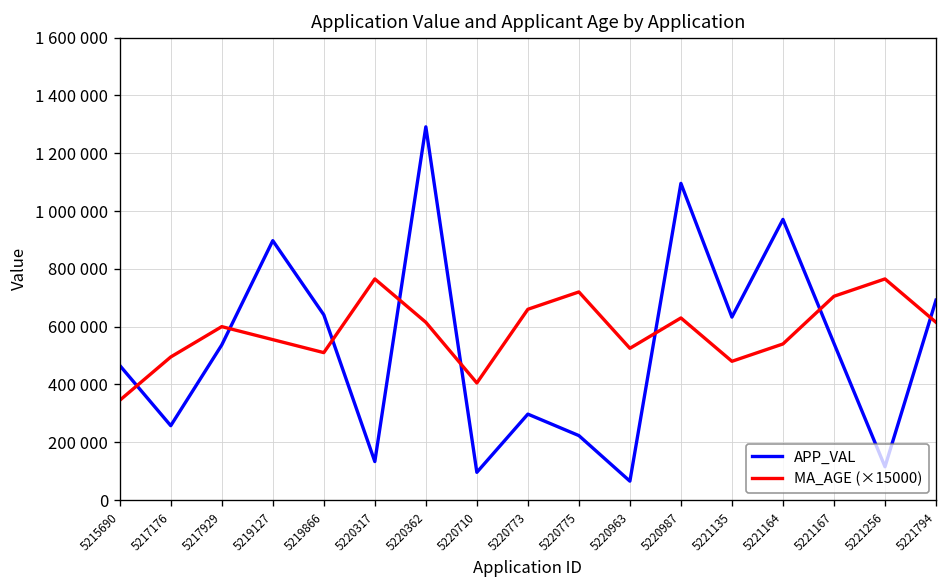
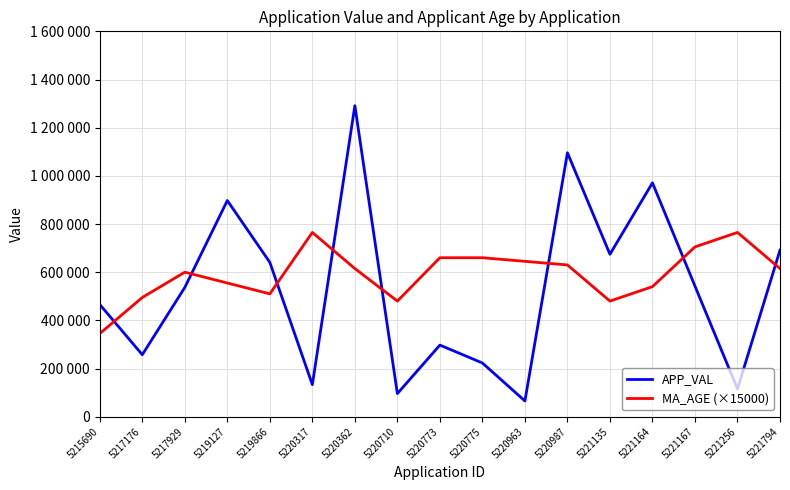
MA_AGE (×15000), 5220710: 410000 -> 480000
MA_AGE (×15000), 5220775: 720000 -> 660000
MA_AGE (×15000), 5220963: 530000 -> 650000
APP_VAL, 5221135: 630000 -> 670000
